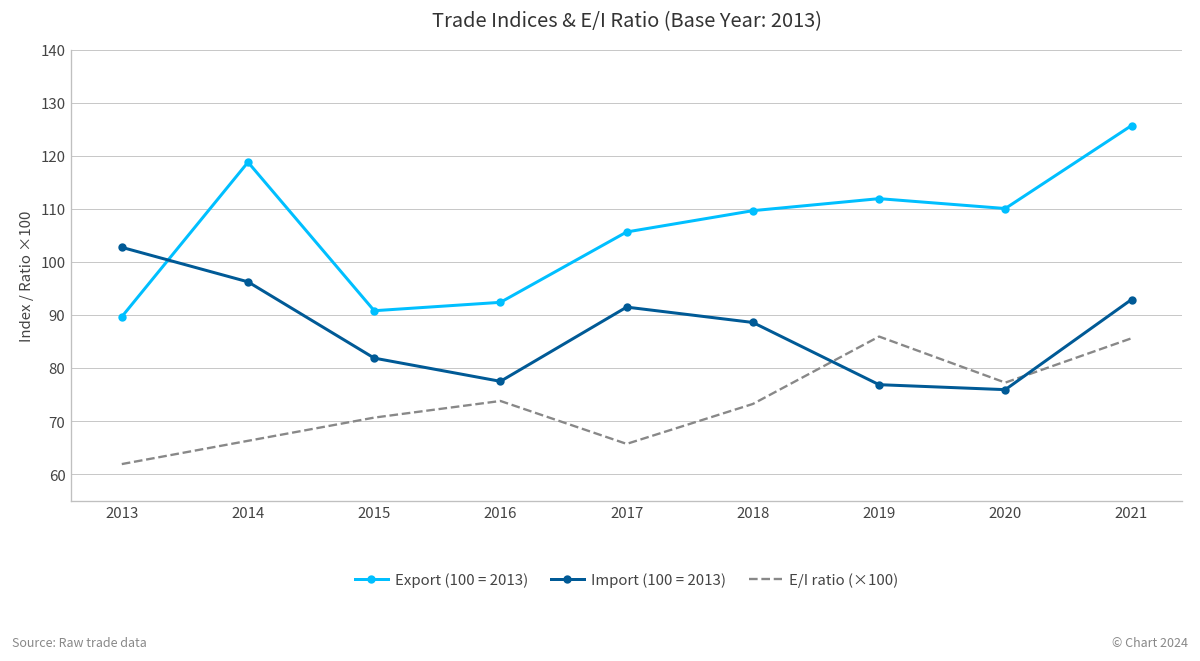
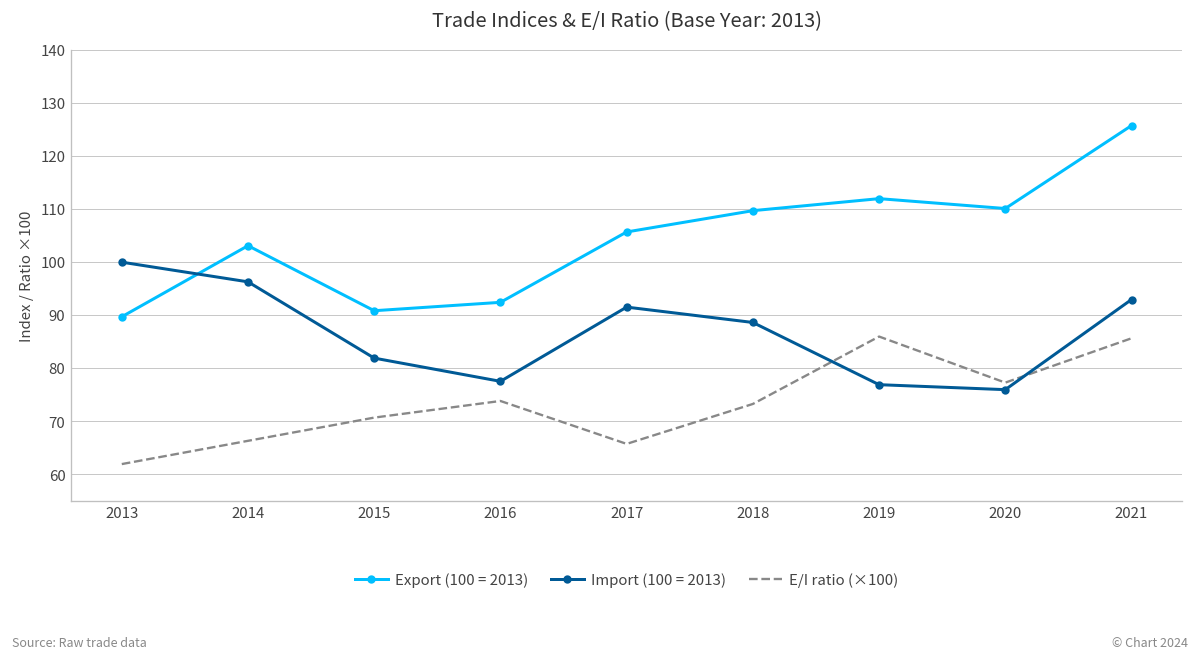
Import (100 = 2013), 2013: 103 -> 100
Export (100 = 2013), 2014: 119 -> 103
